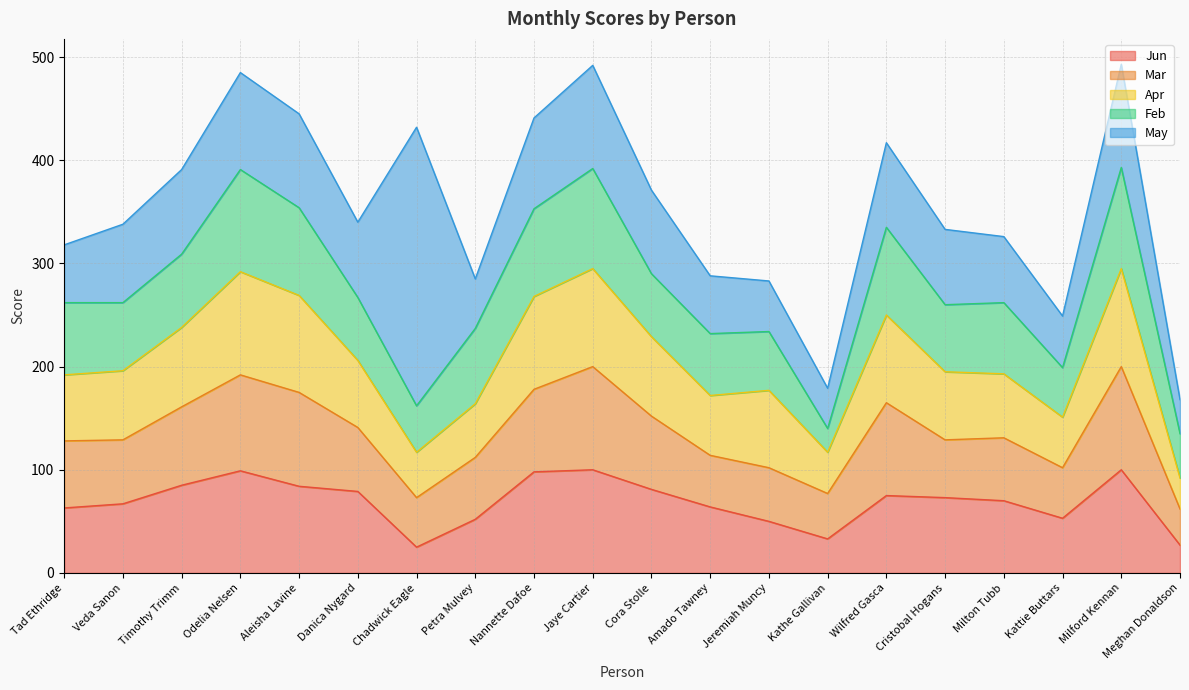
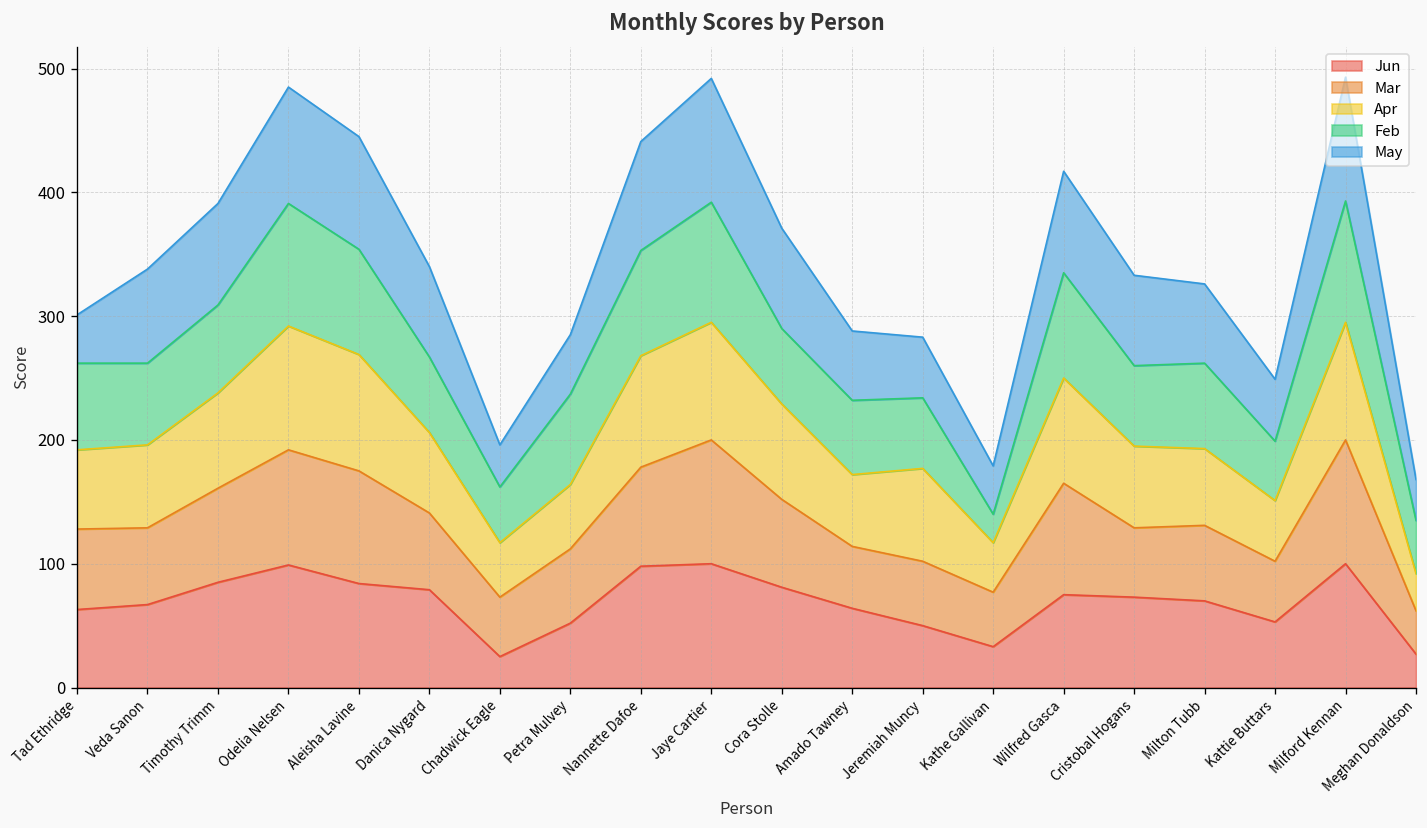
May, Tad Ethridge: 56 -> 39
May, Chadwick Eagle: 270 -> 34
